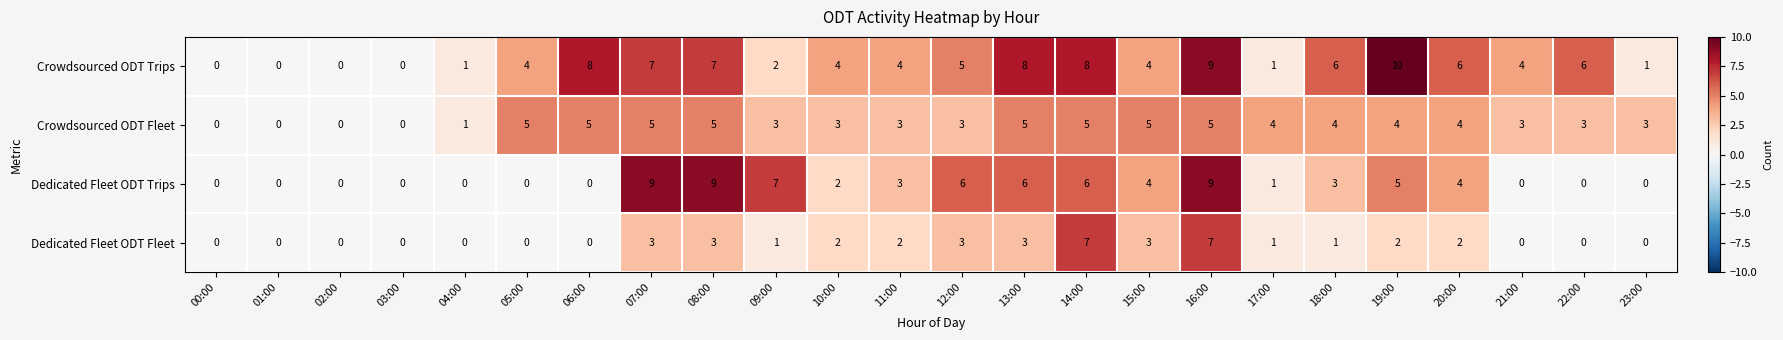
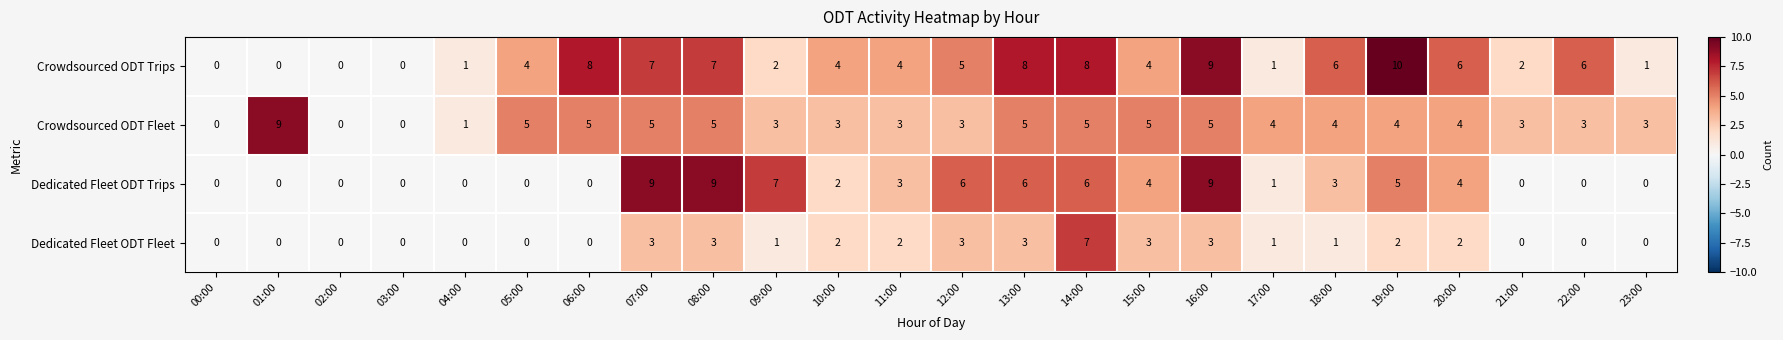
Crowdsourced ODT Trips, 21:00: 4 -> 2
Crowdsourced ODT Fleet, 01:00: 0 -> 9
Dedicated Fleet ODT Fleet, 16:00: 7 -> 3
